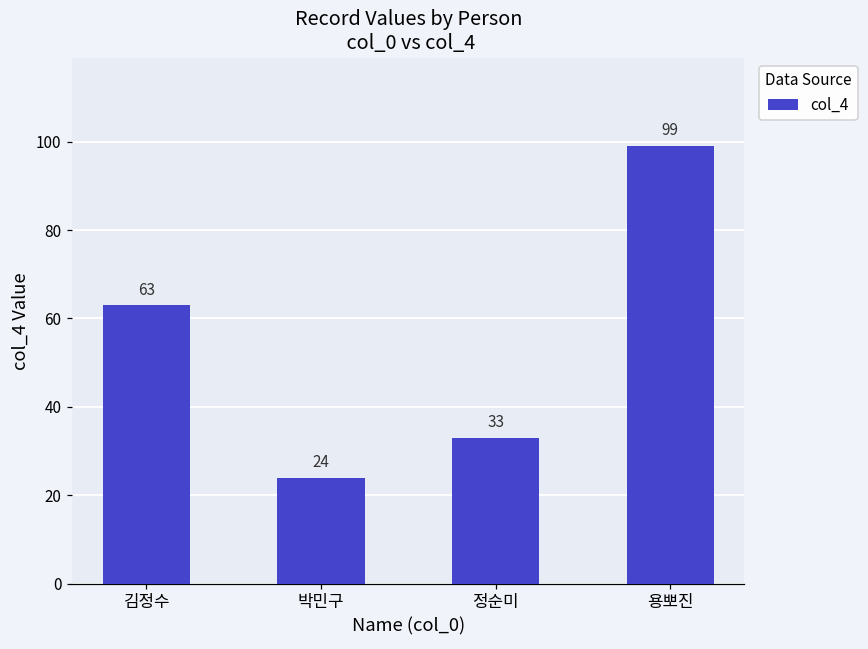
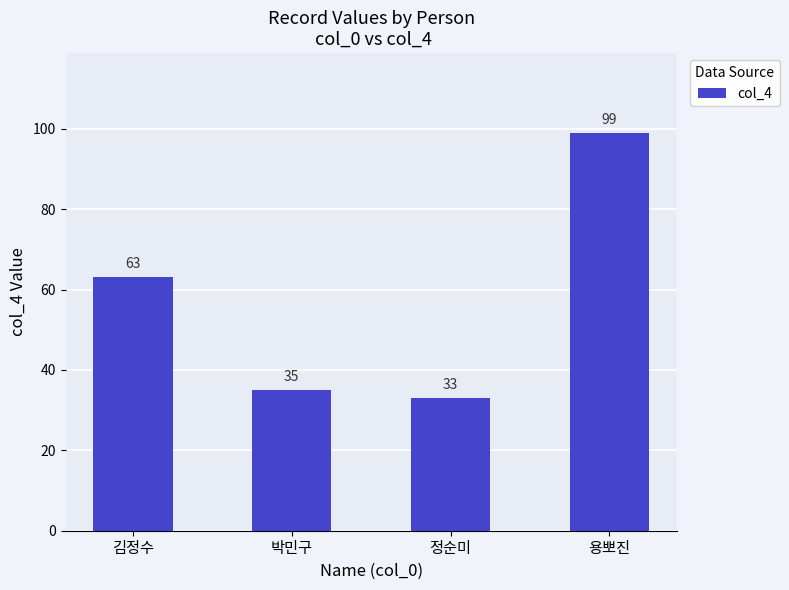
박민구: 24 -> 35
